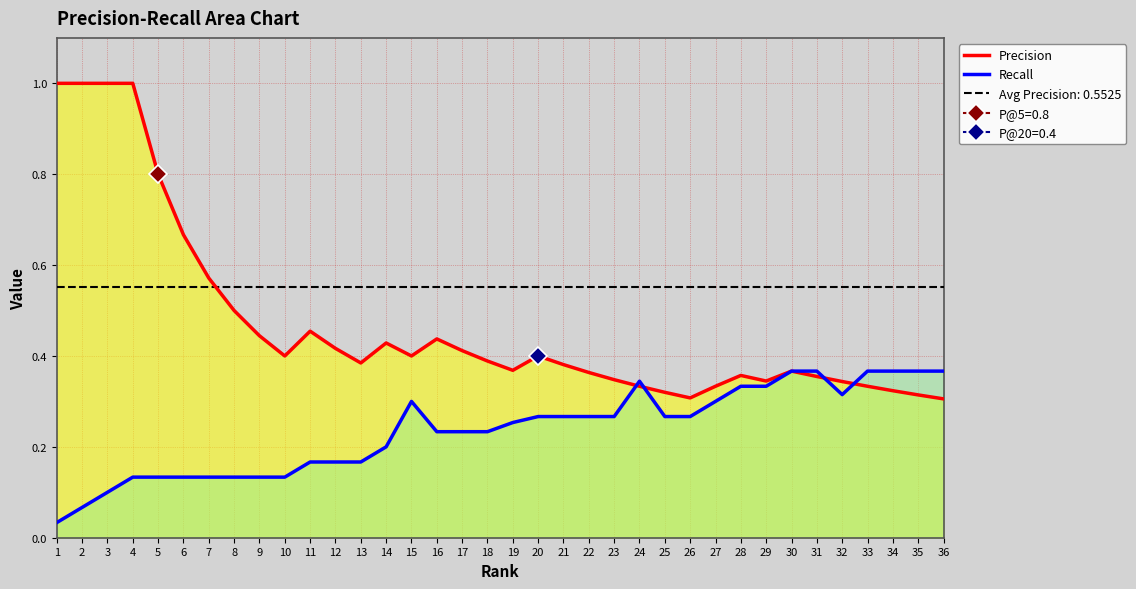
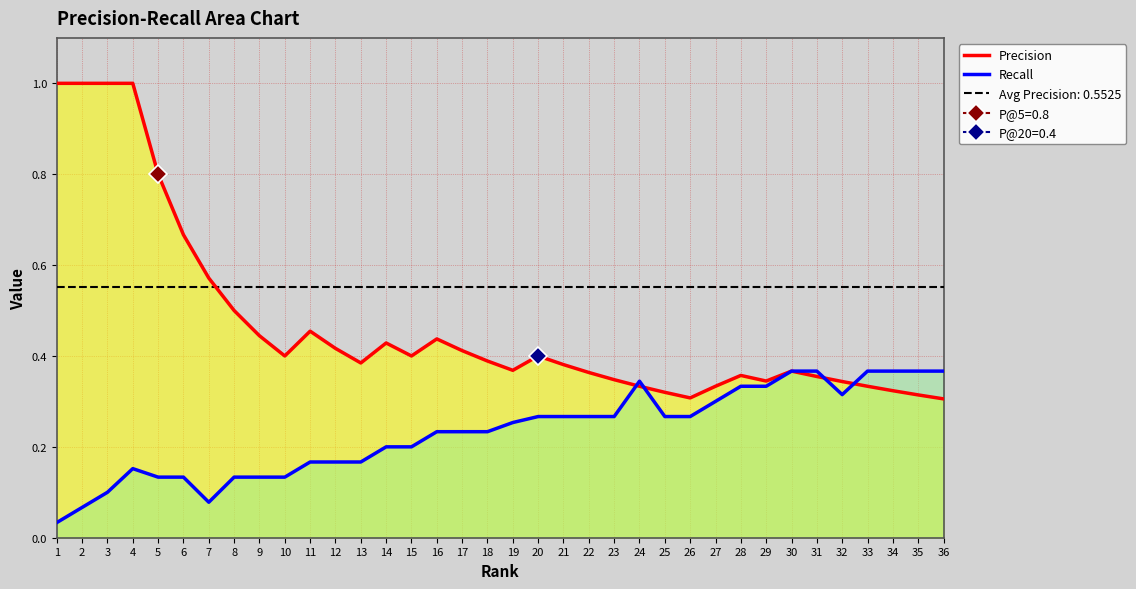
Recall, 4: 0.13 -> 0.15
Recall, 7: 0.13 -> 0.08
Recall, 15: 0.3 -> 0.2
